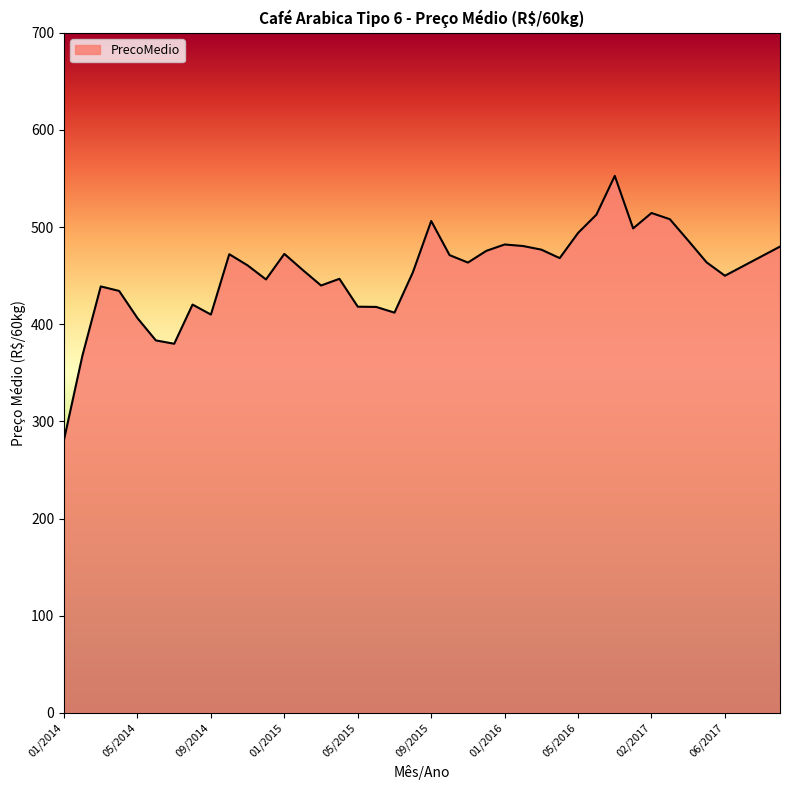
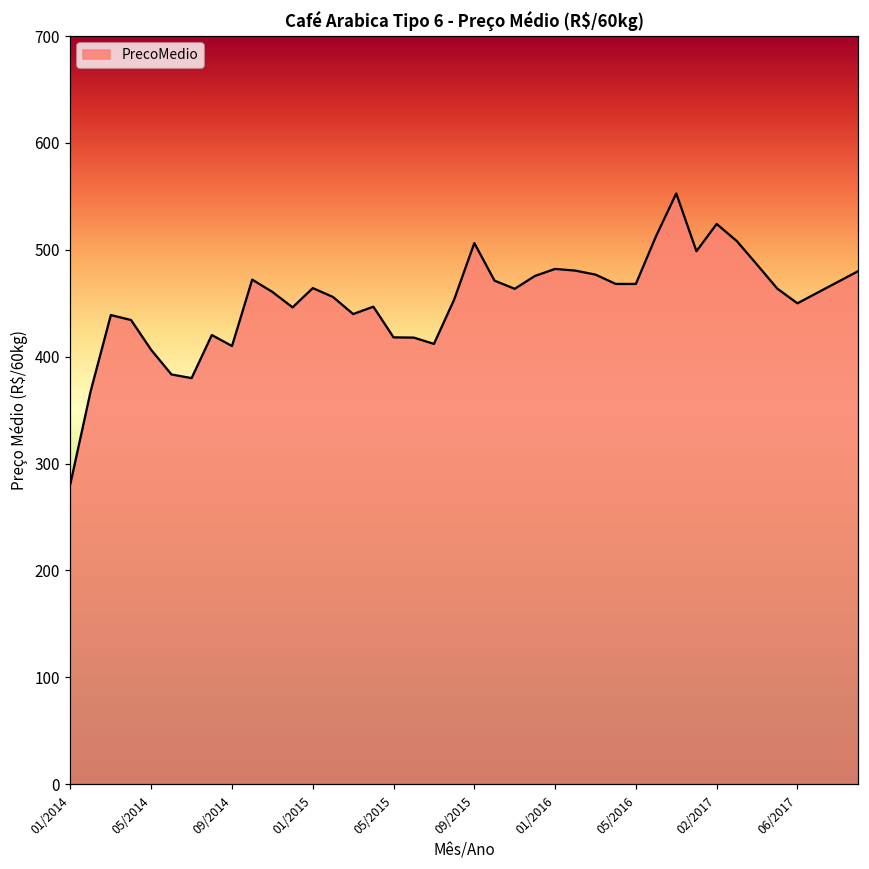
01/2015: 470 -> 460
05/2016: 490 -> 470
02/2017: 510 -> 520
